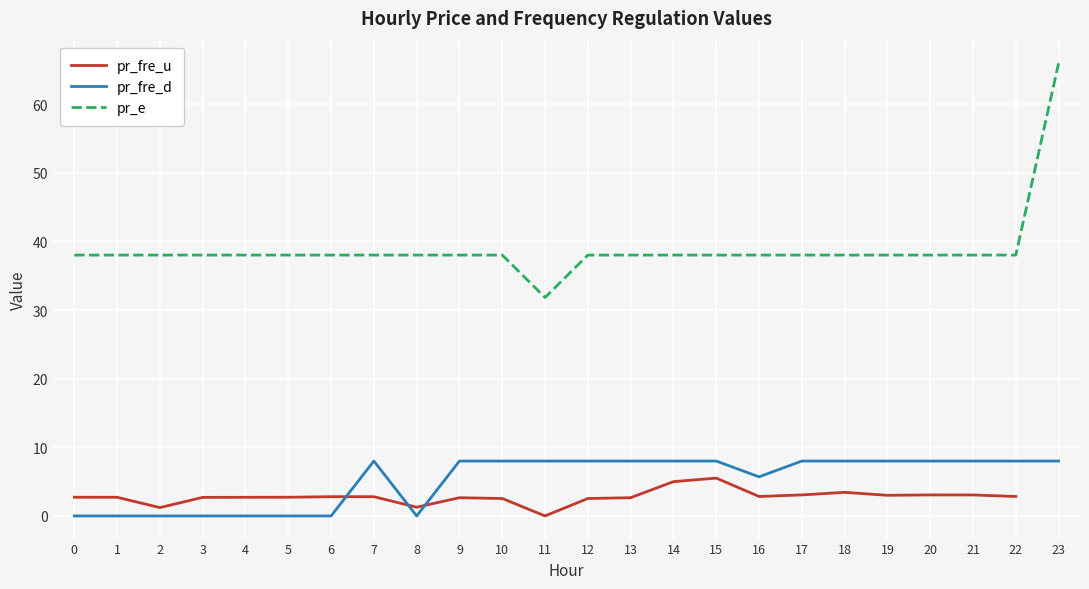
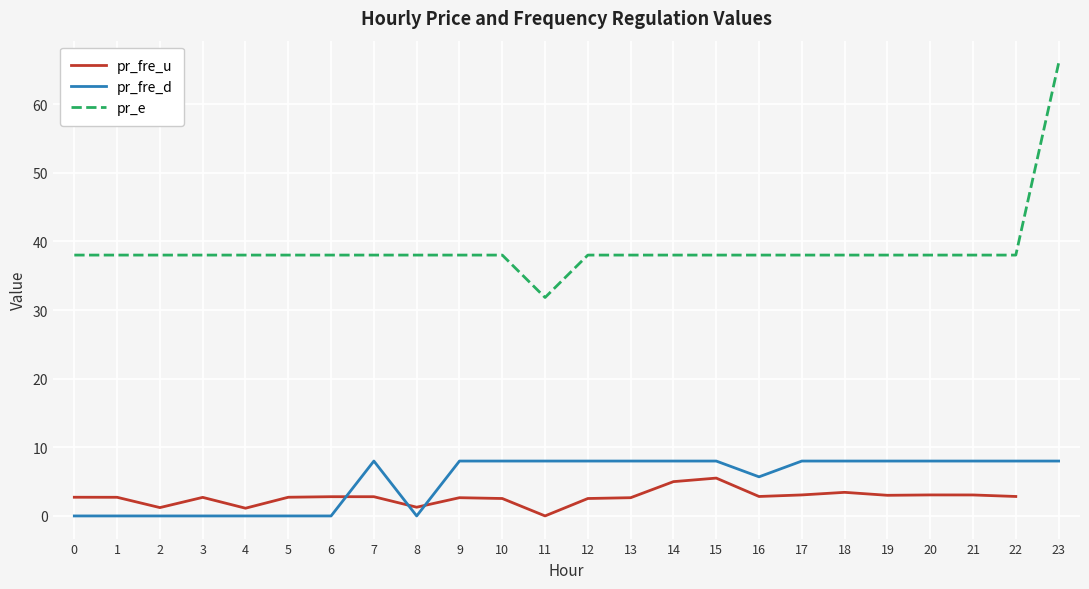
pr_fre_u, 4: 3 -> 1
